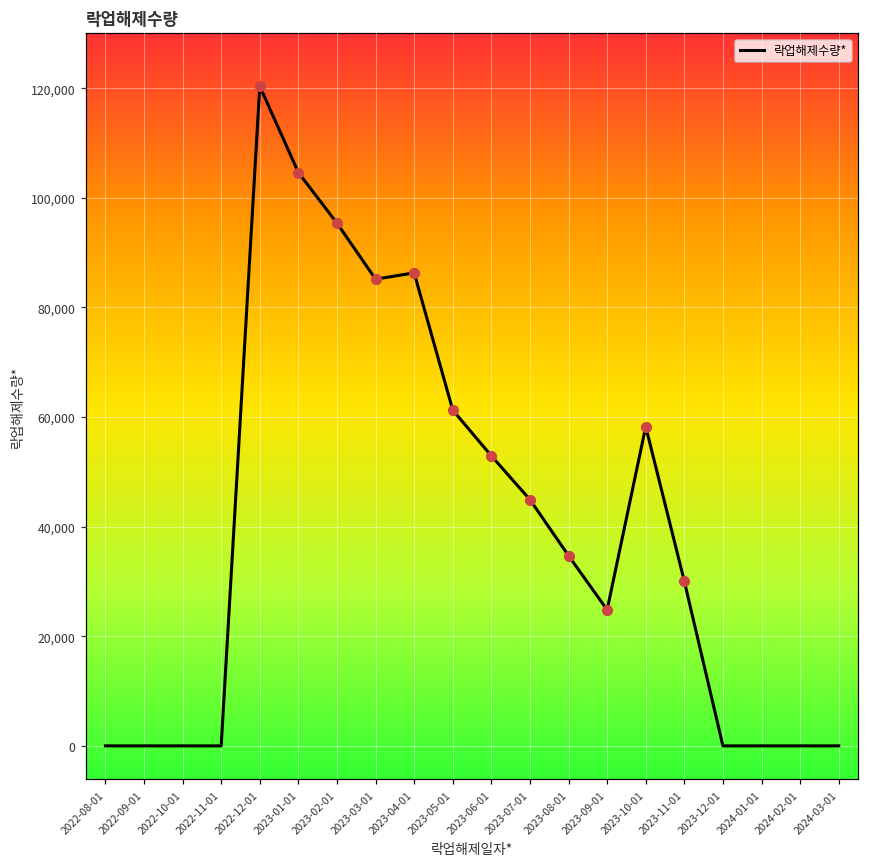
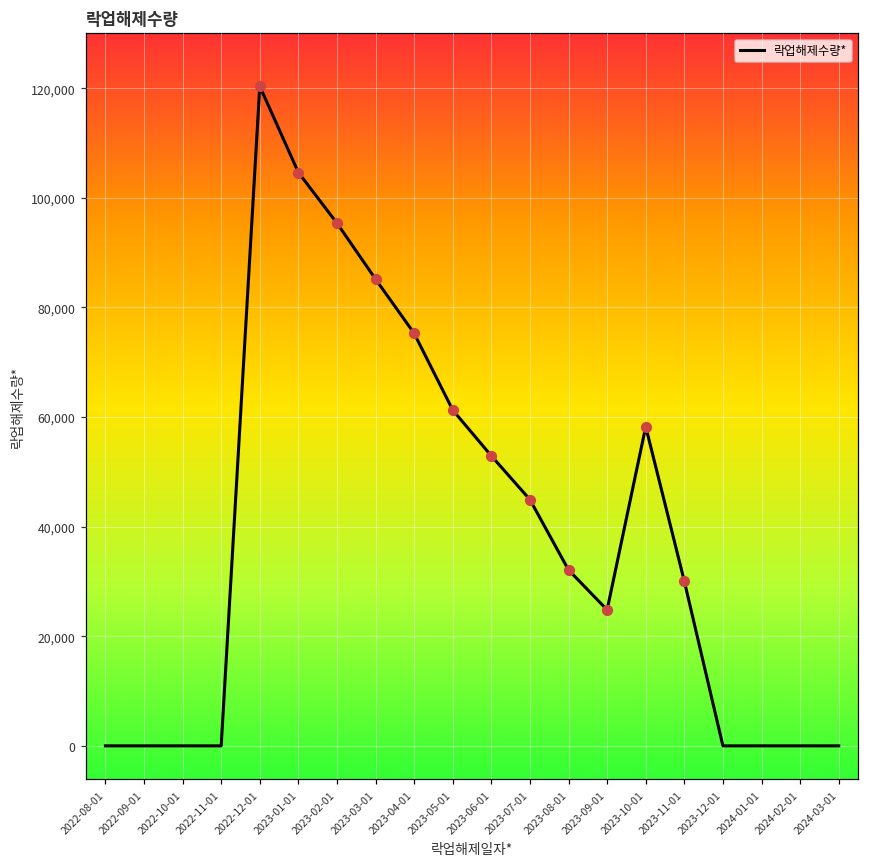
락업해제수량*, 2023-04-01: 86,000 -> 75,000
락업해제수량*, 2023-08-01: 35,000 -> 32,000
